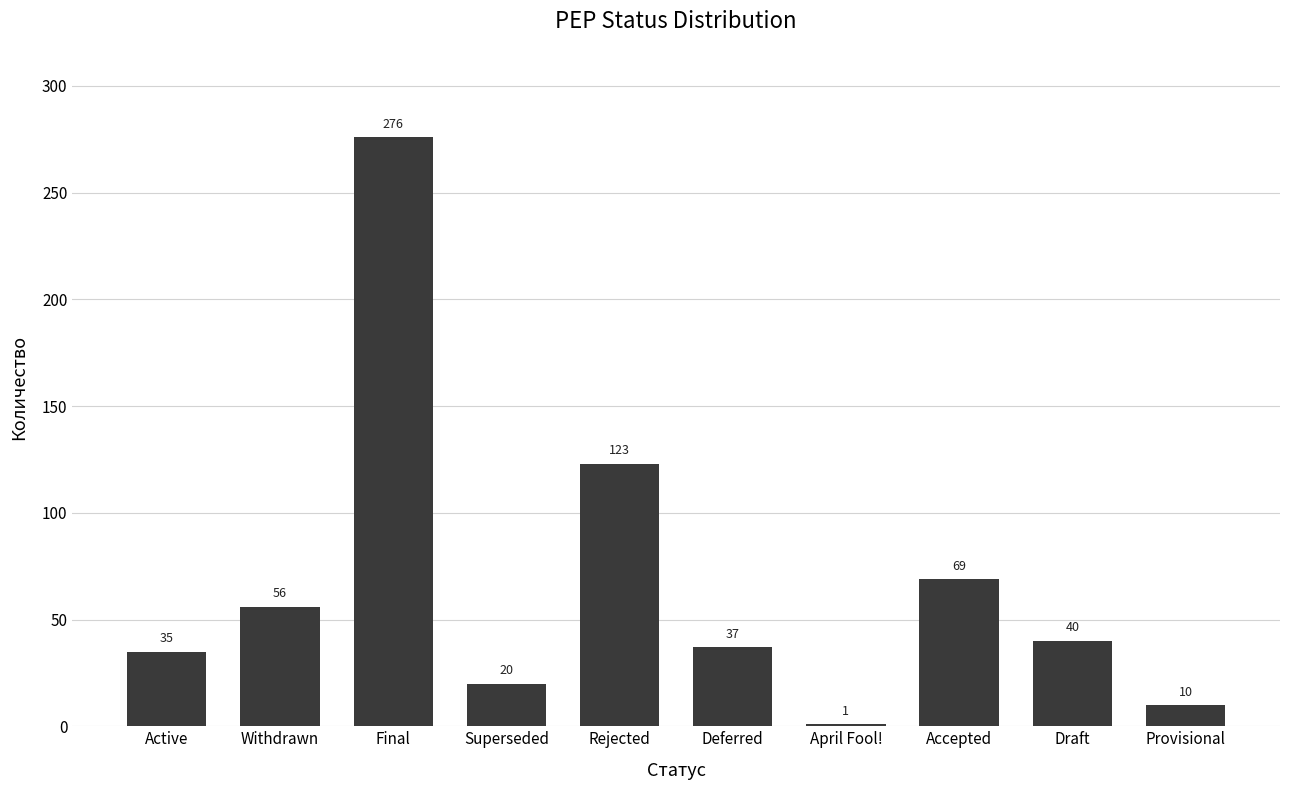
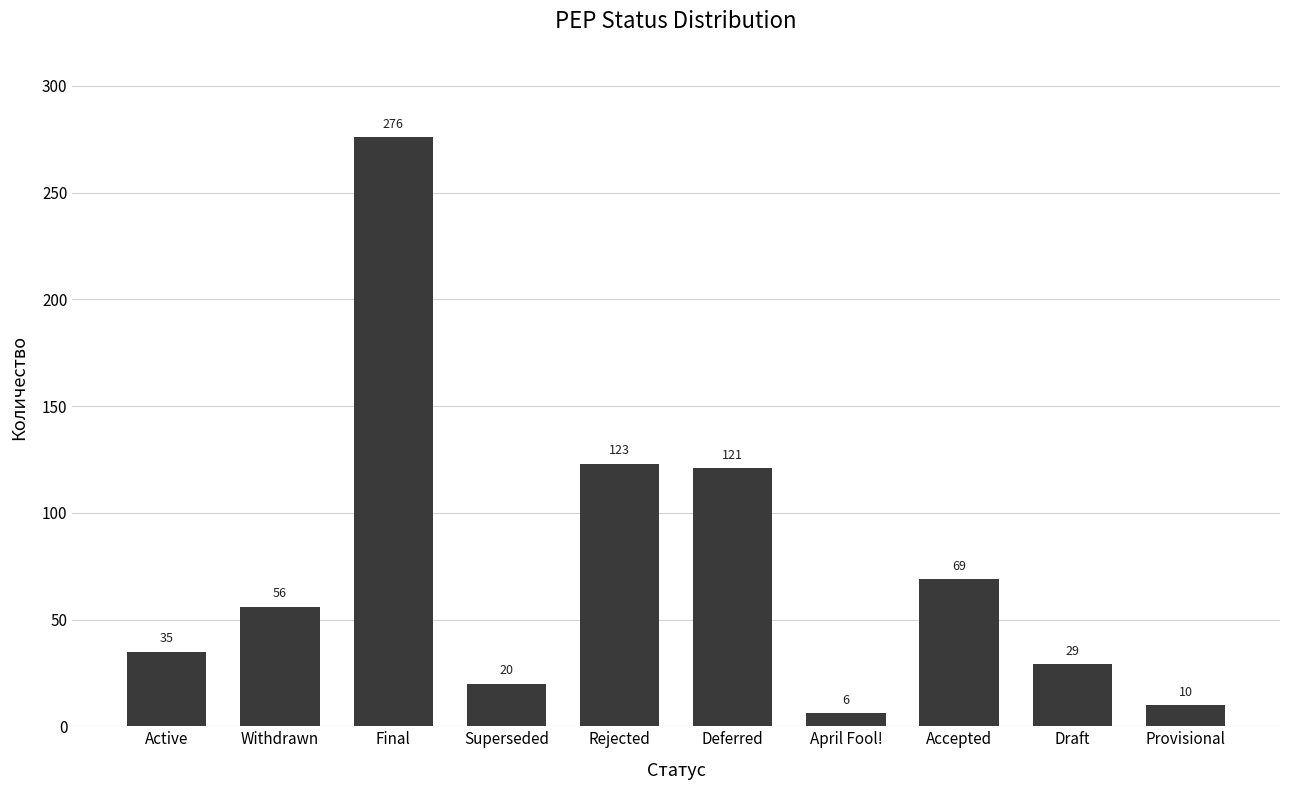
Deferred: 37 -> 121
April Fool!: 1 -> 6
Draft: 40 -> 29
